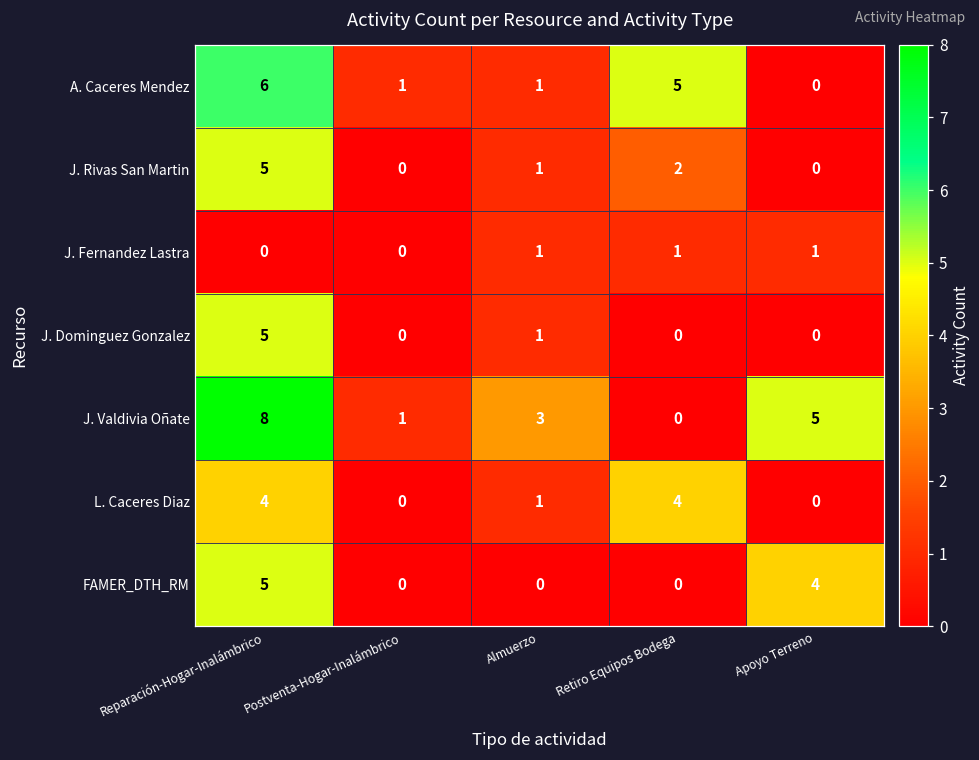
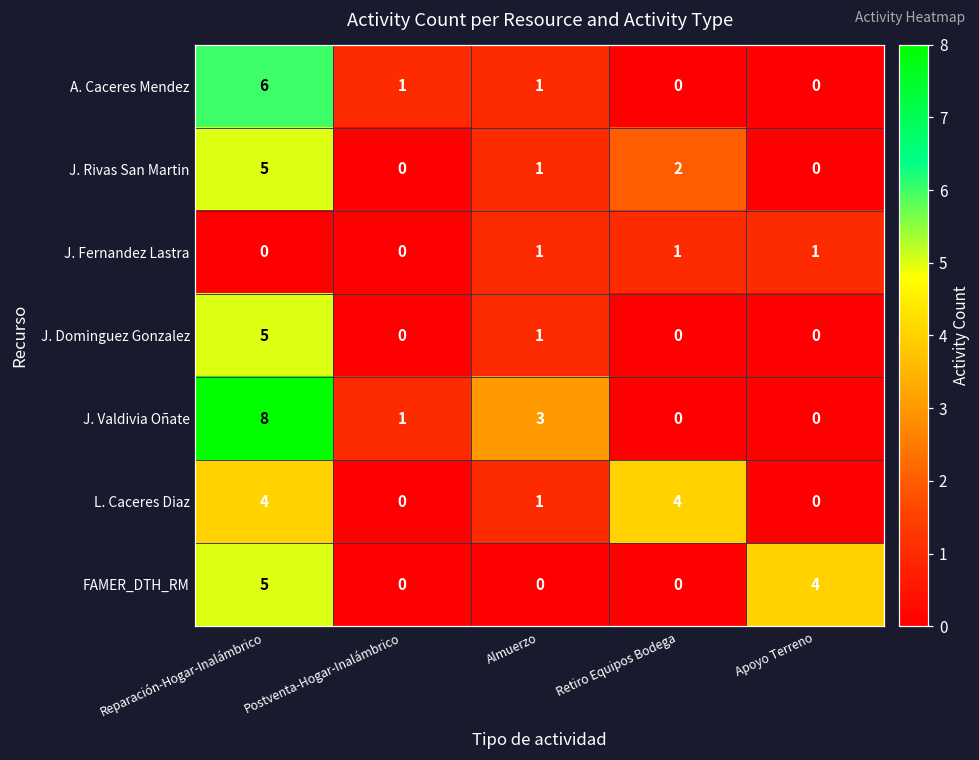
A. Caceres Mendez, Retiro Equipos Bodega: 5 -> 0
J. Valdivia Oñate, Apoyo Terreno: 5 -> 0
